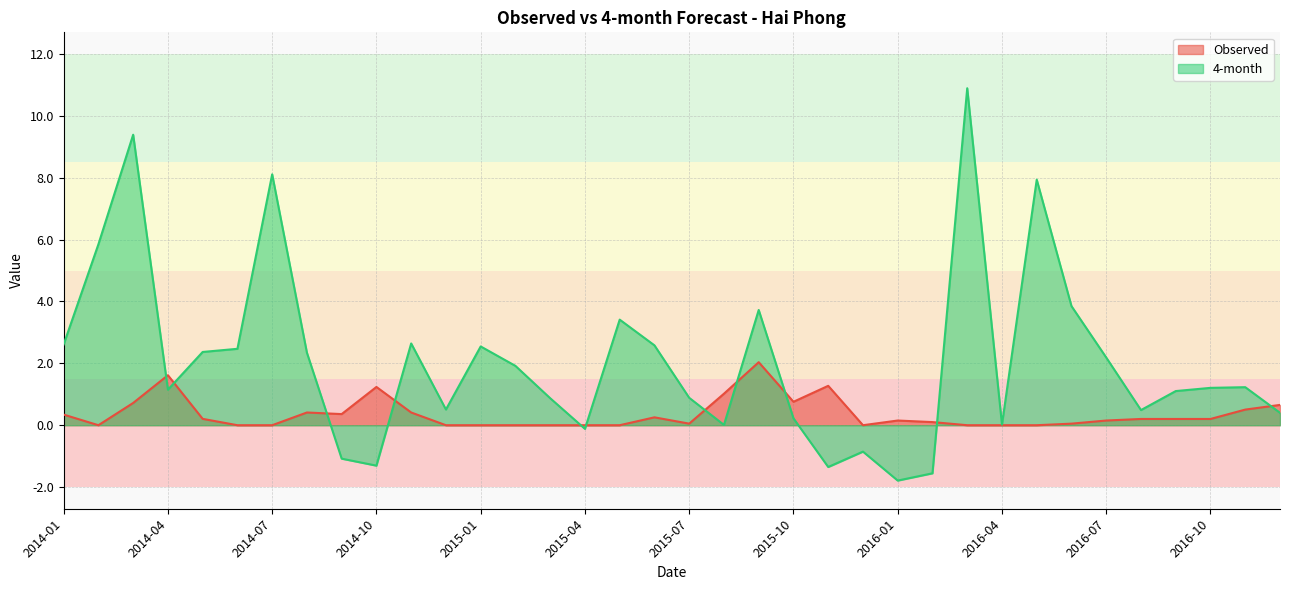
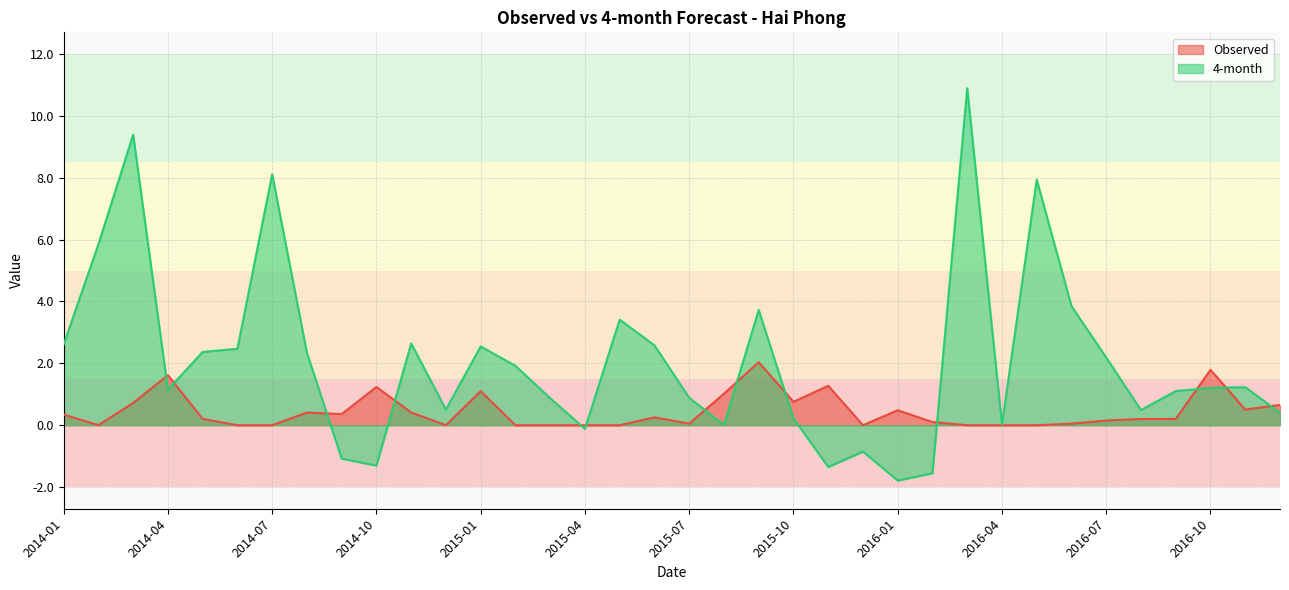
Observed, 2015-01: 0.0 -> 1.1
Observed, 2016-01: 0.2 -> 0.5
Observed, 2016-10: 0.2 -> 1.8
